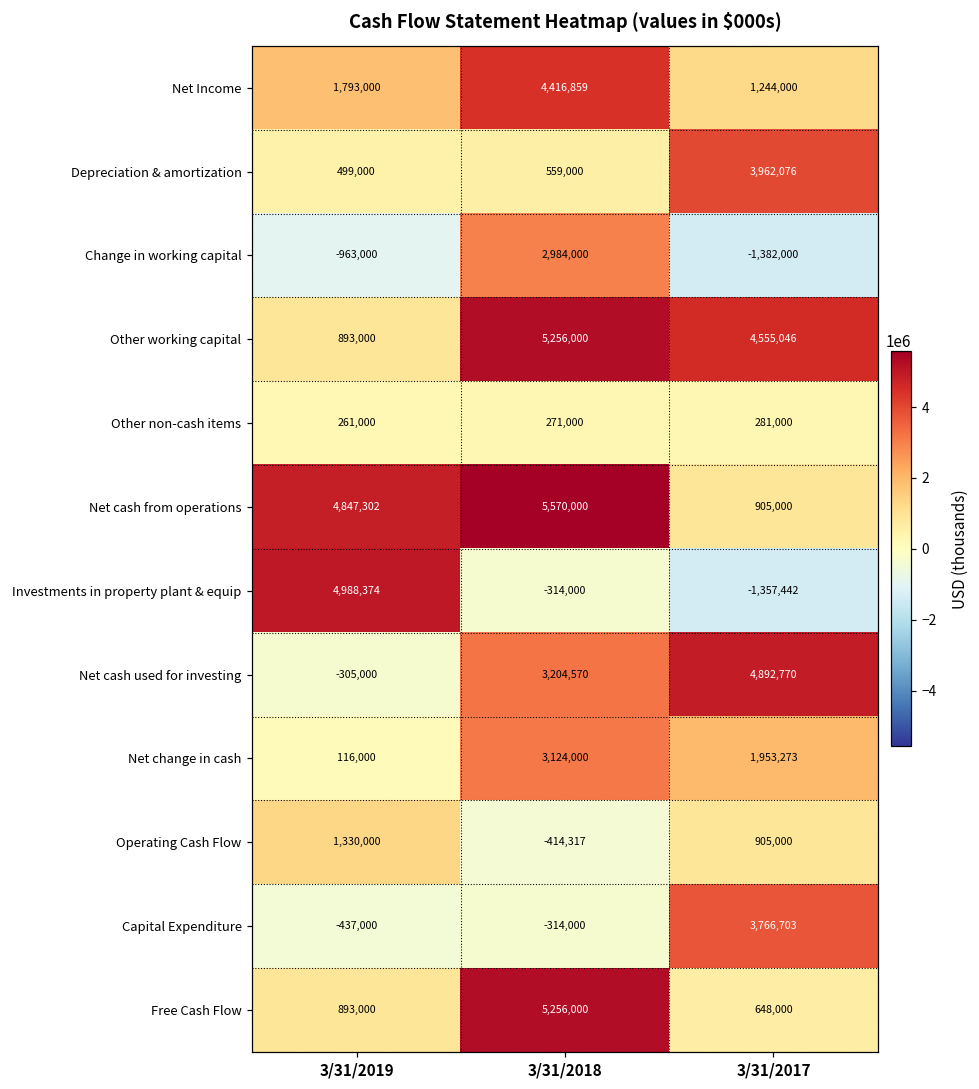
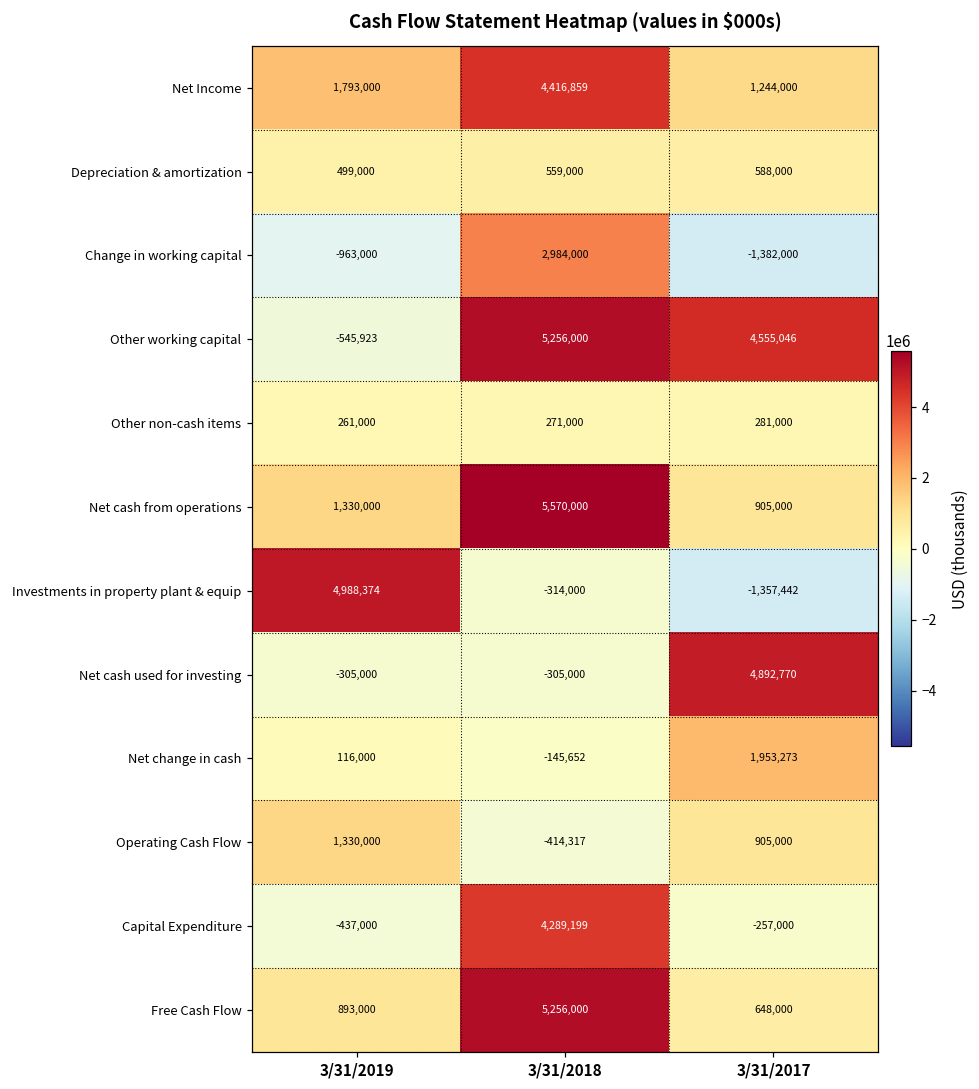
Depreciation & amortization, 3/31/2017: 3,962,076 -> 588,000
Other working capital, 3/31/2019: 893,000 -> -545,923
Net cash from operations, 3/31/2019: 4,847,302 -> 1,330,000
Net cash used for investing, 3/31/2018: 3,204,570 -> -305,000
Net change in cash, 3/31/2018: 3,124,000 -> -145,652
Capital Expenditure, 3/31/2018: -314,000 -> 4,289,199
Capital Expenditure, 3/31/2017: 3,766,703 -> -257,000
